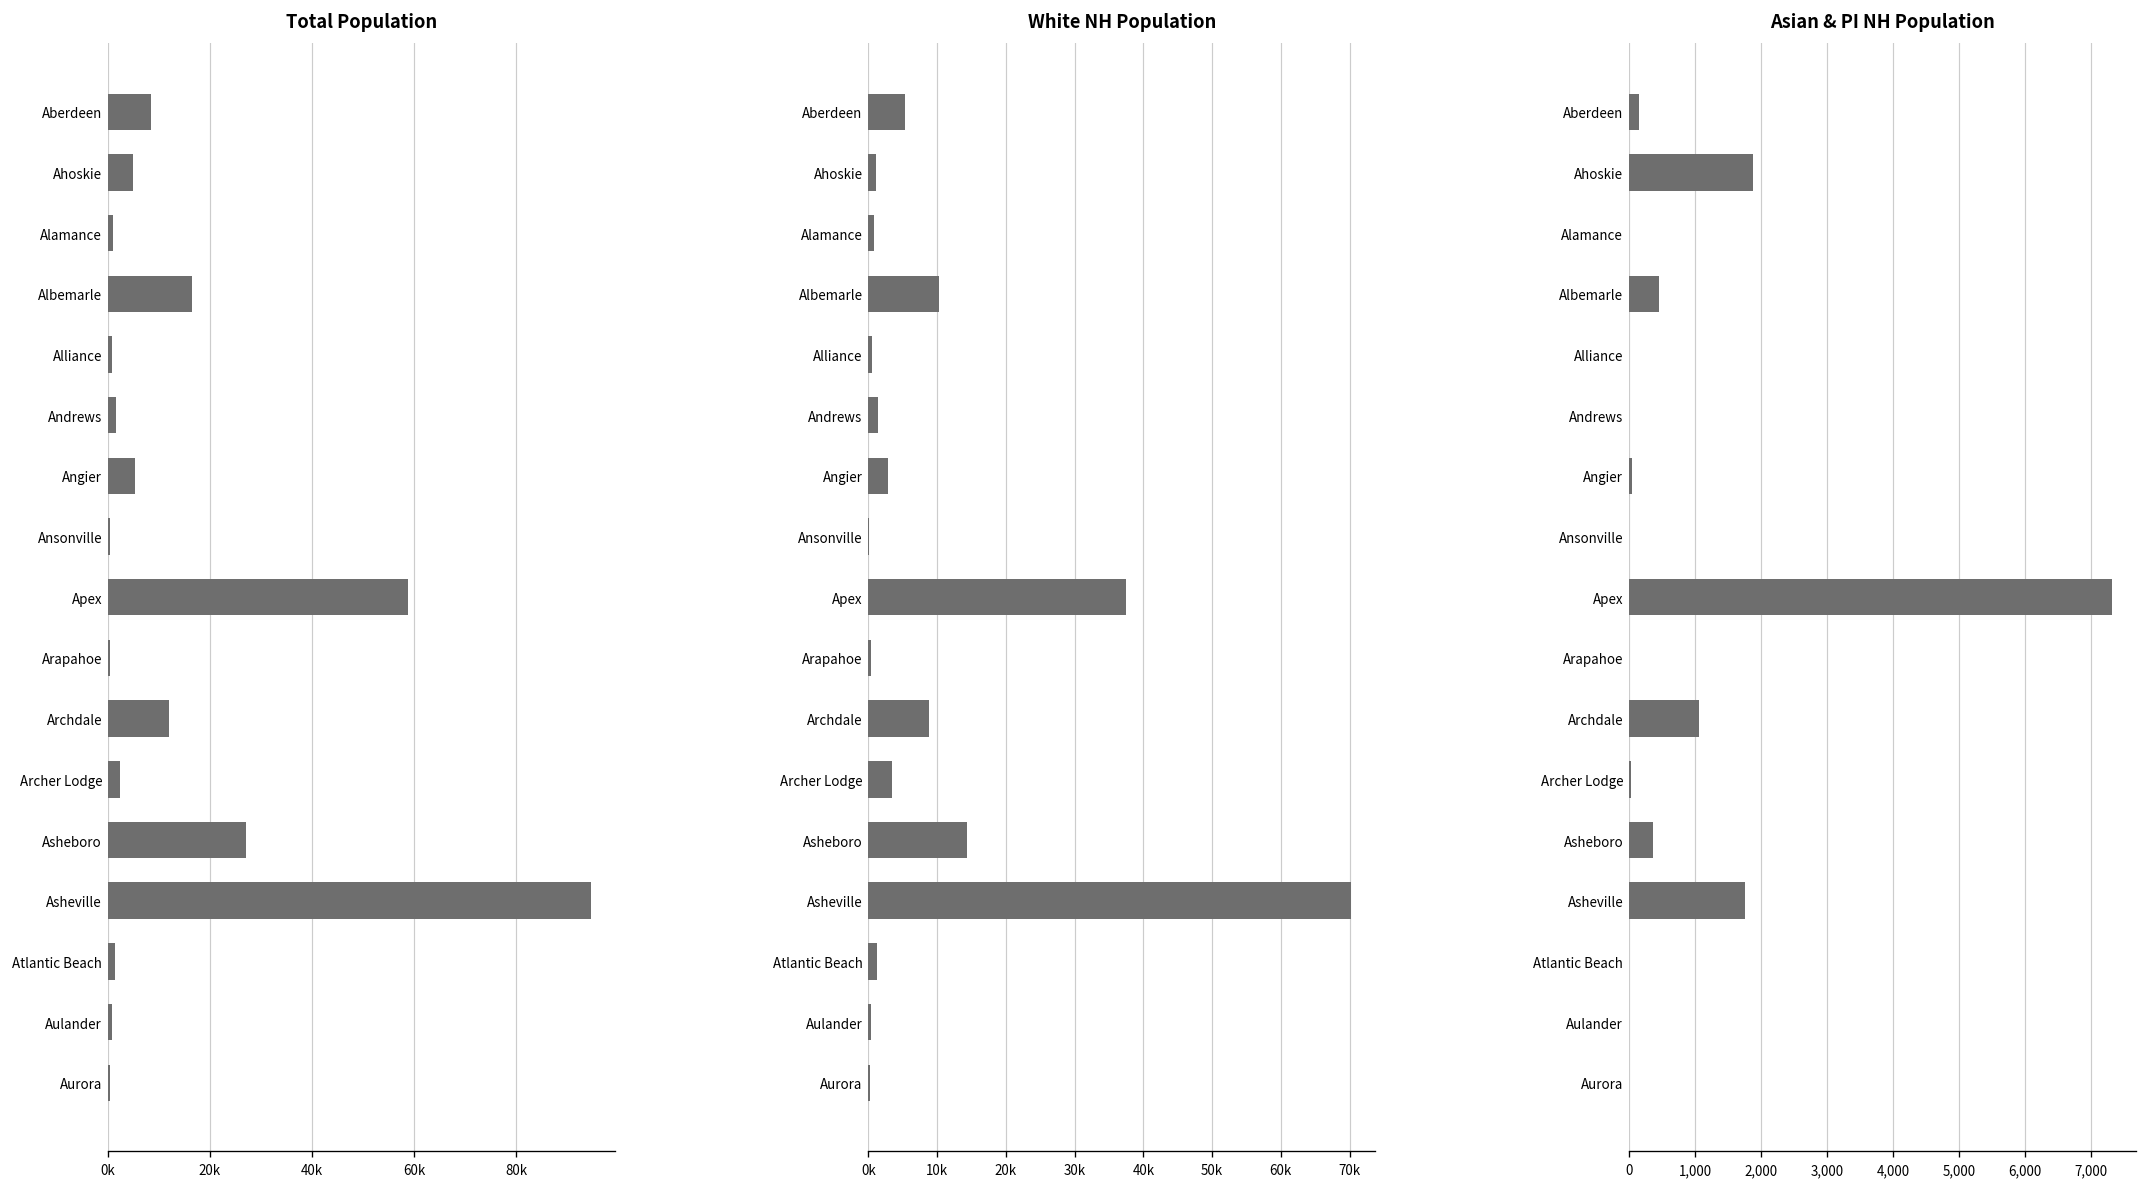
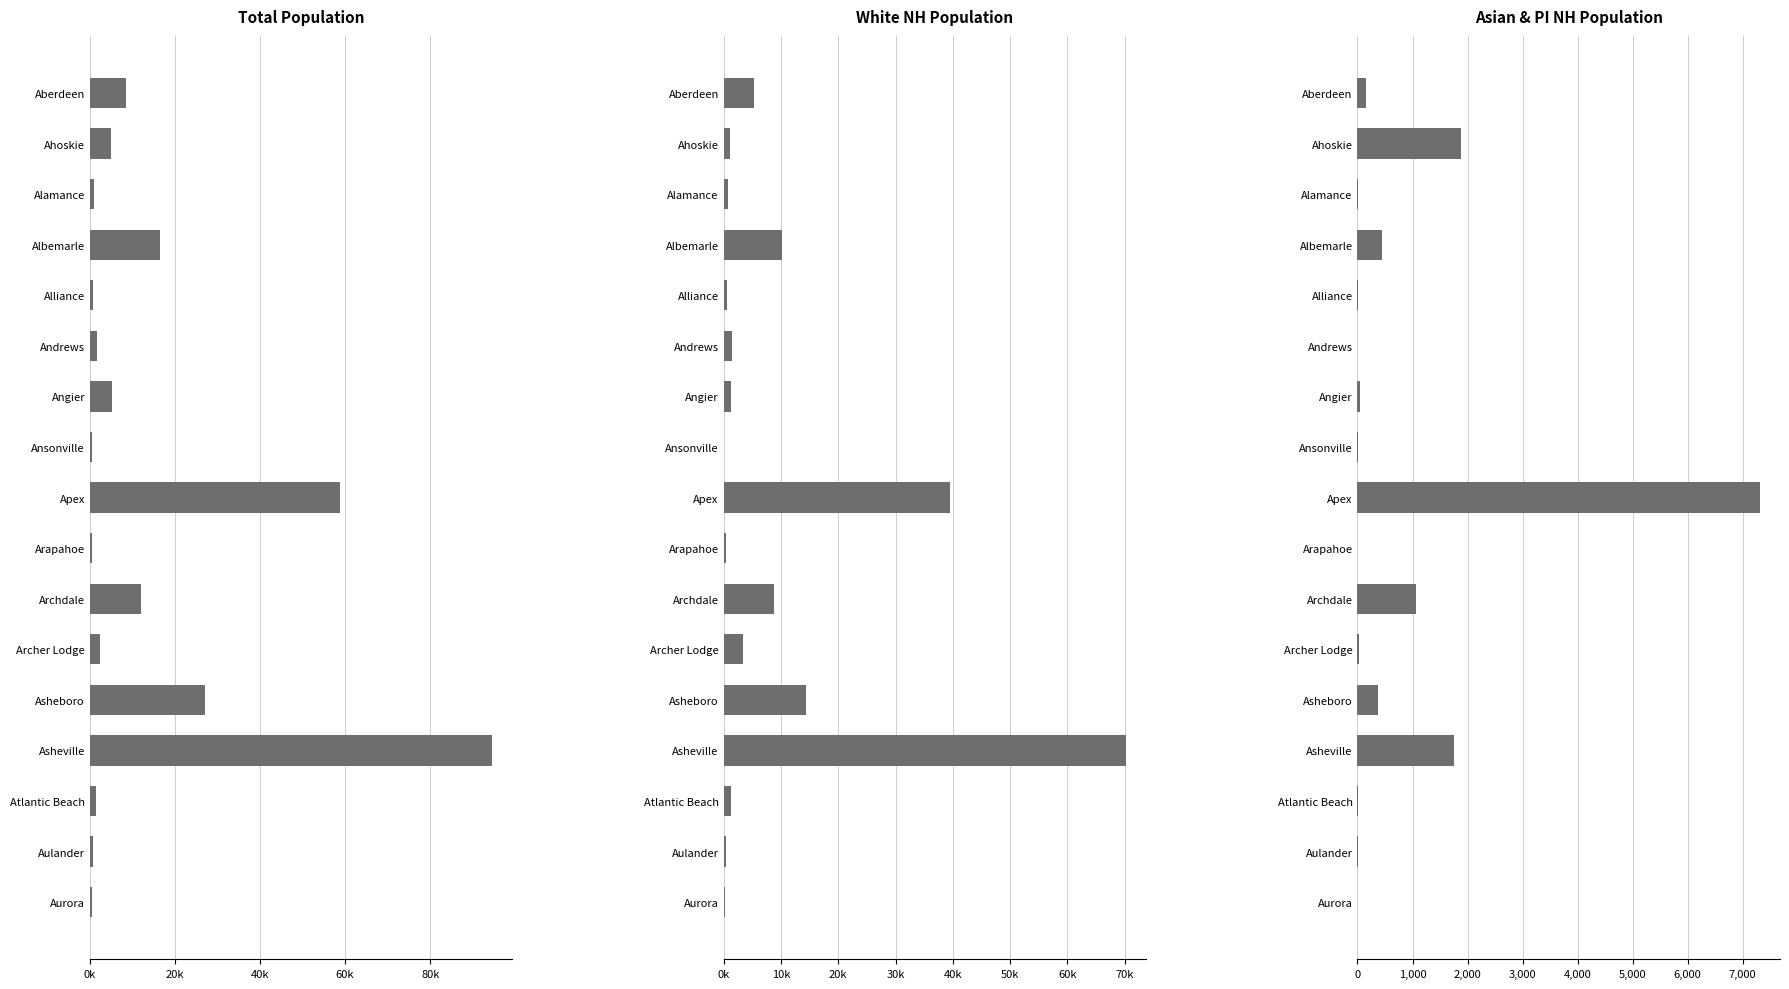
White NH Population, Angier: 3000 -> 1000
White NH Population, Apex: 37000 -> 39000
